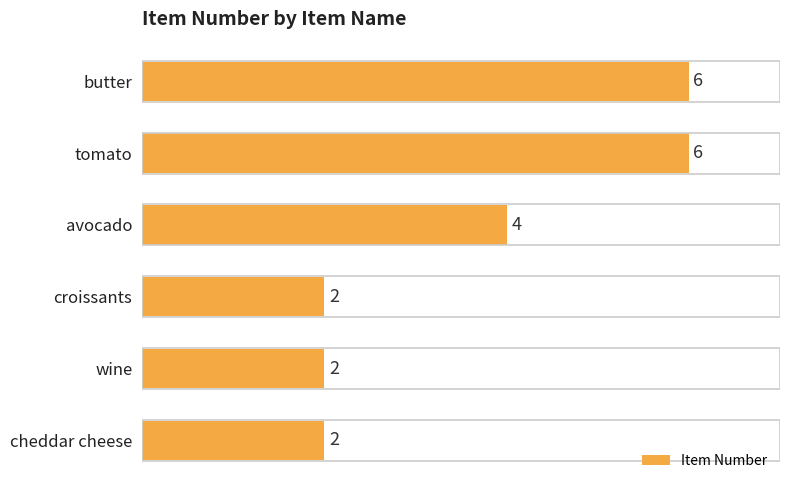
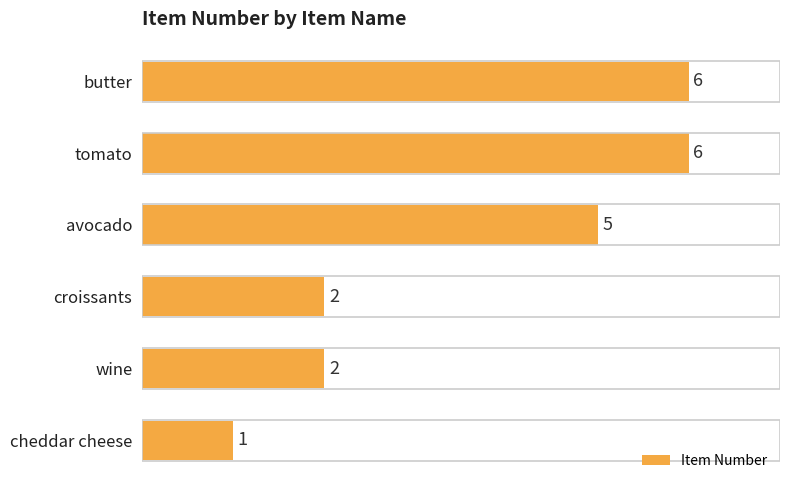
avocado: 4 -> 5
cheddar cheese: 2 -> 1
